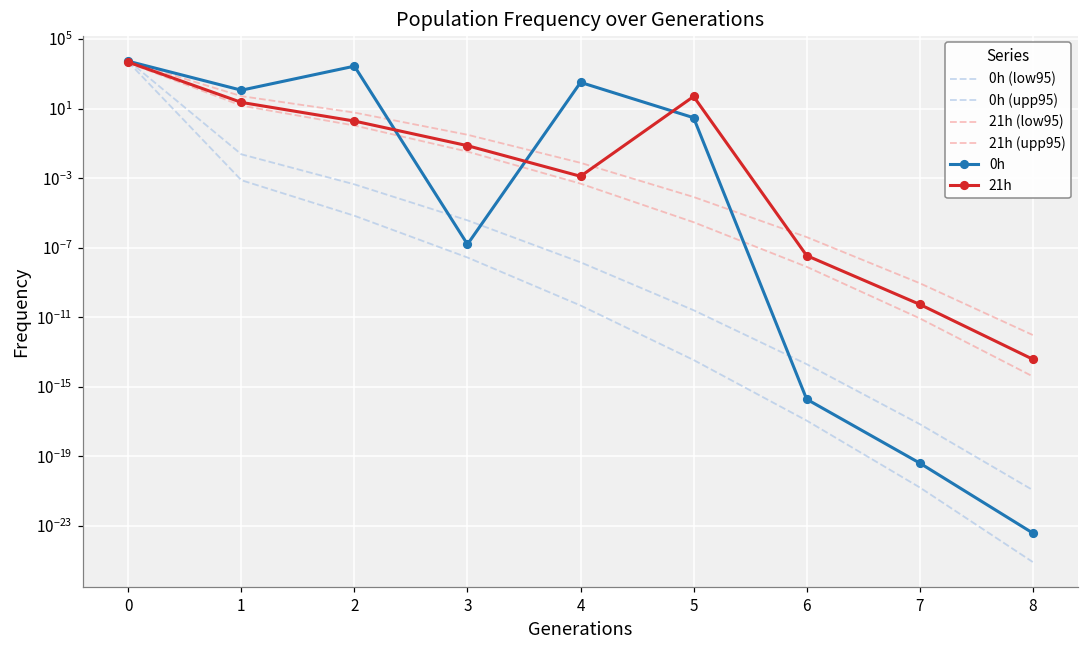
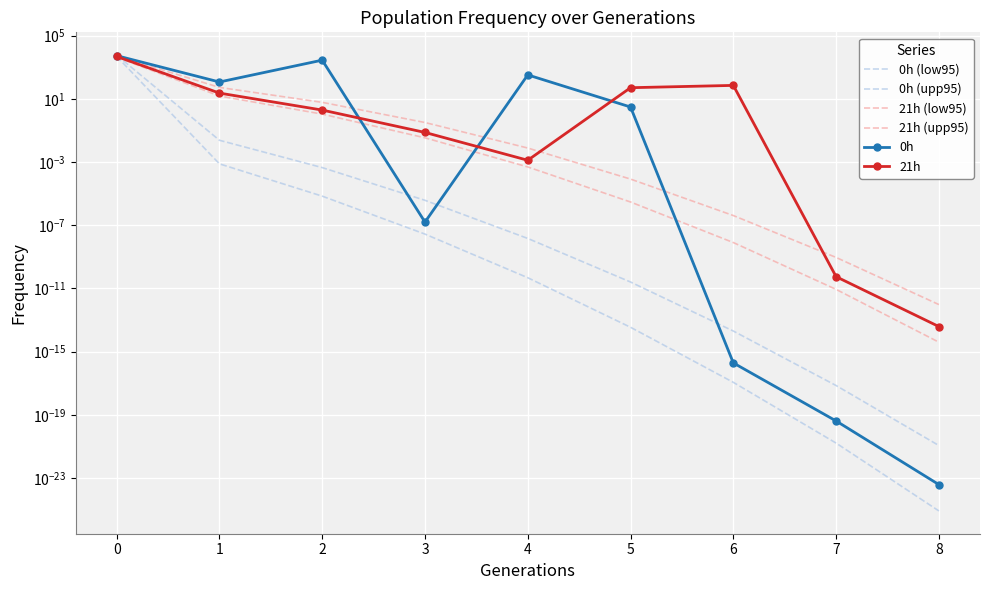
21h, 6: 0 -> 100
